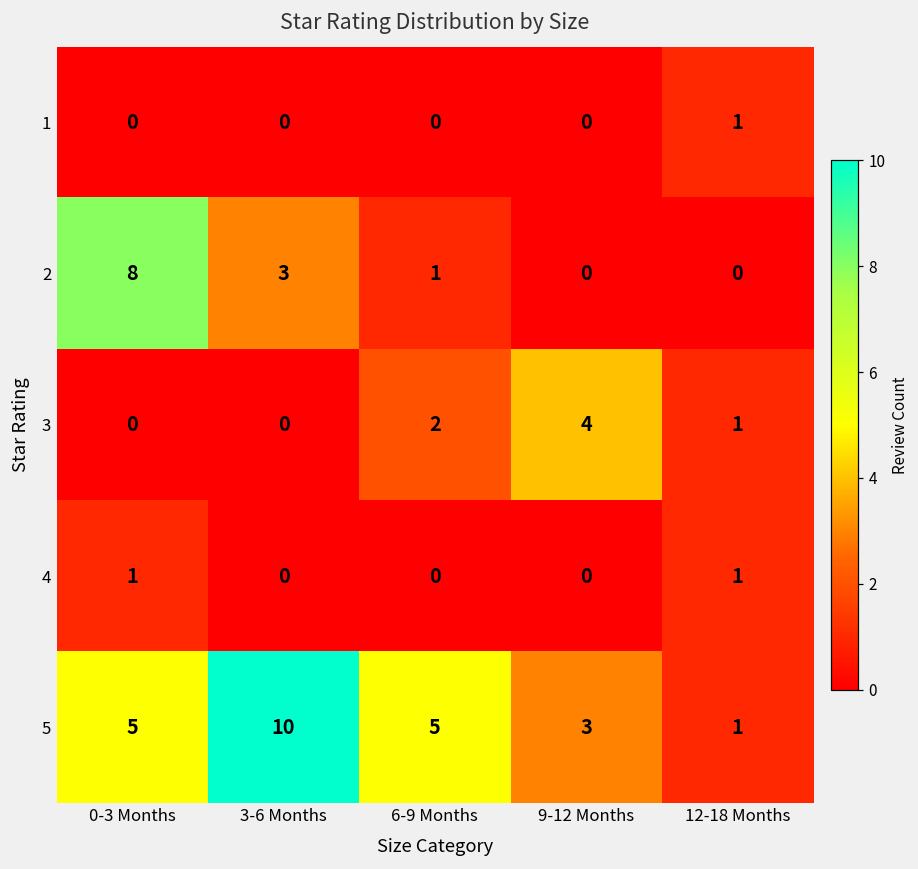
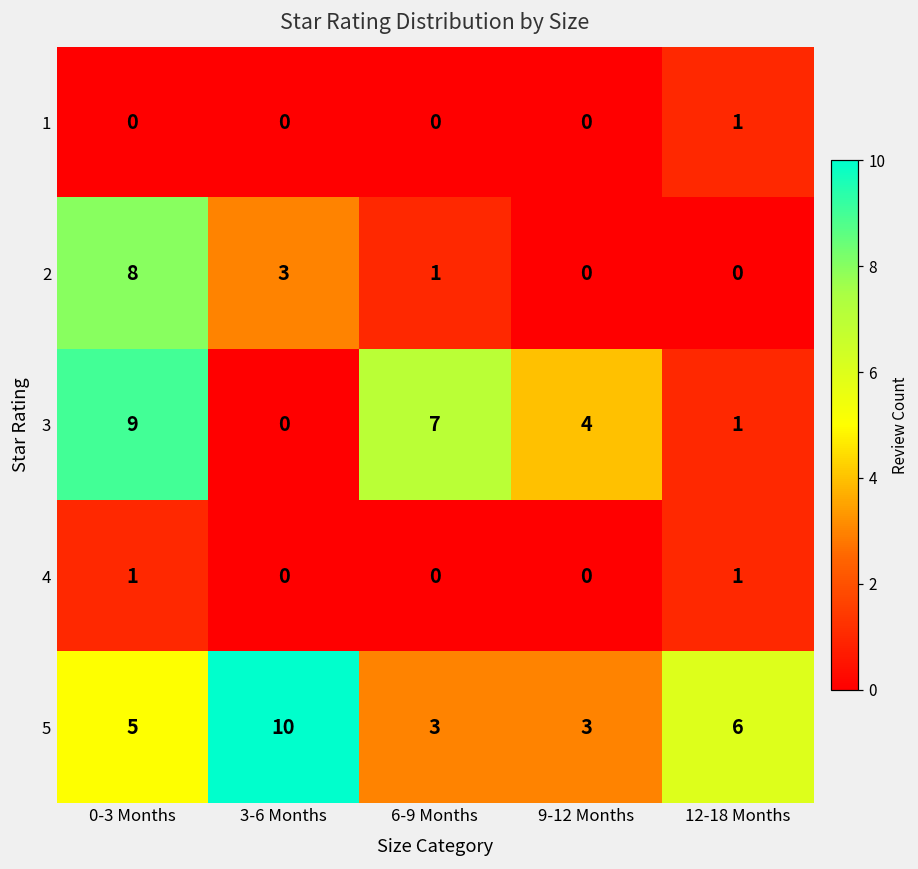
3, 0-3 Months: 0 -> 9
3, 6-9 Months: 2 -> 7
5, 6-9 Months: 5 -> 3
5, 12-18 Months: 1 -> 6
